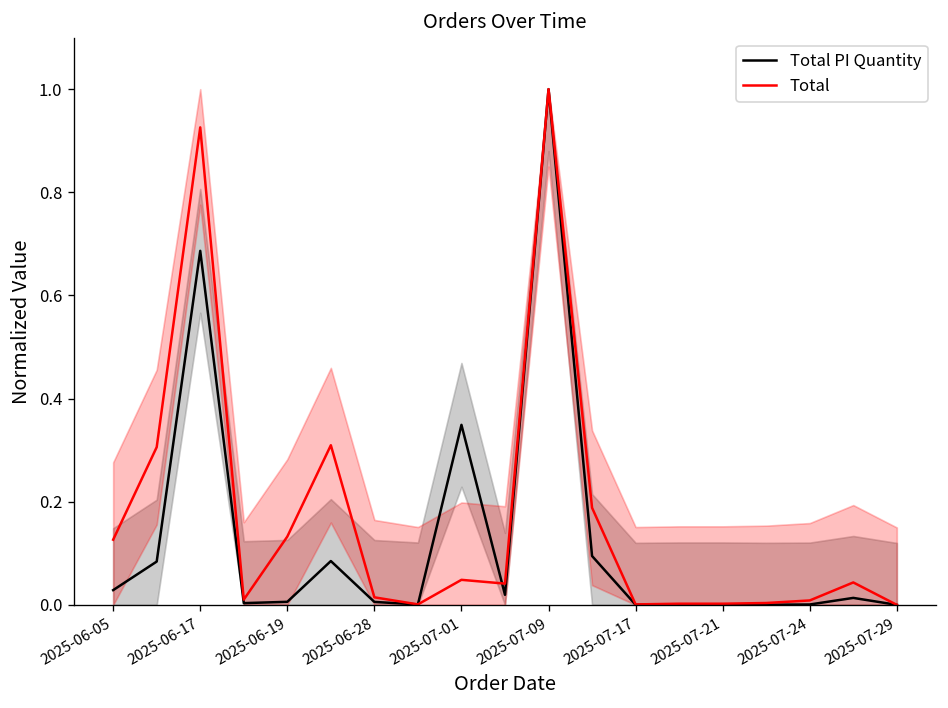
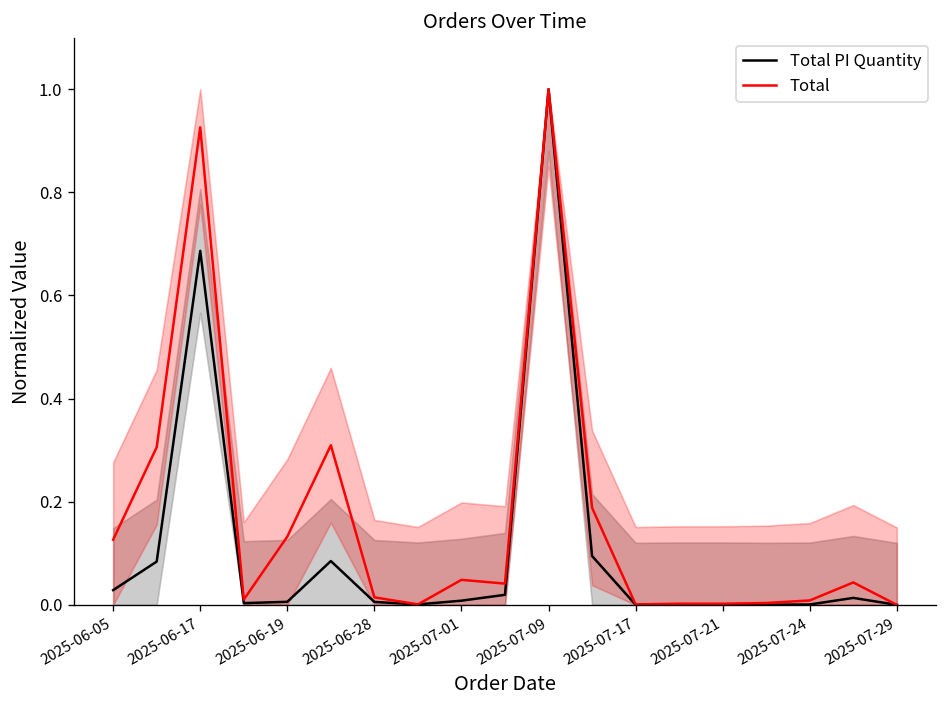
Total PI Quantity, 2025-07-01: 0.35 -> 0.01
